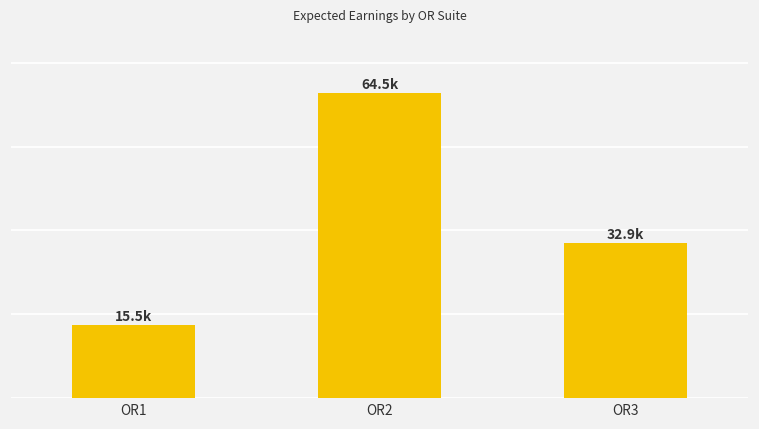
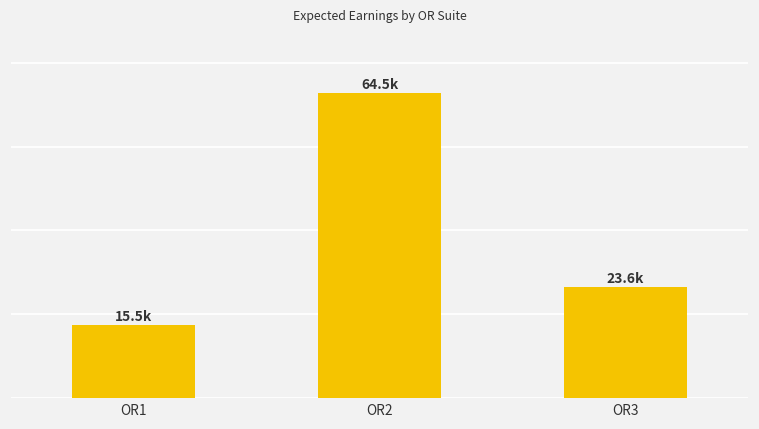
OR3: 32.9k -> 23.6k
